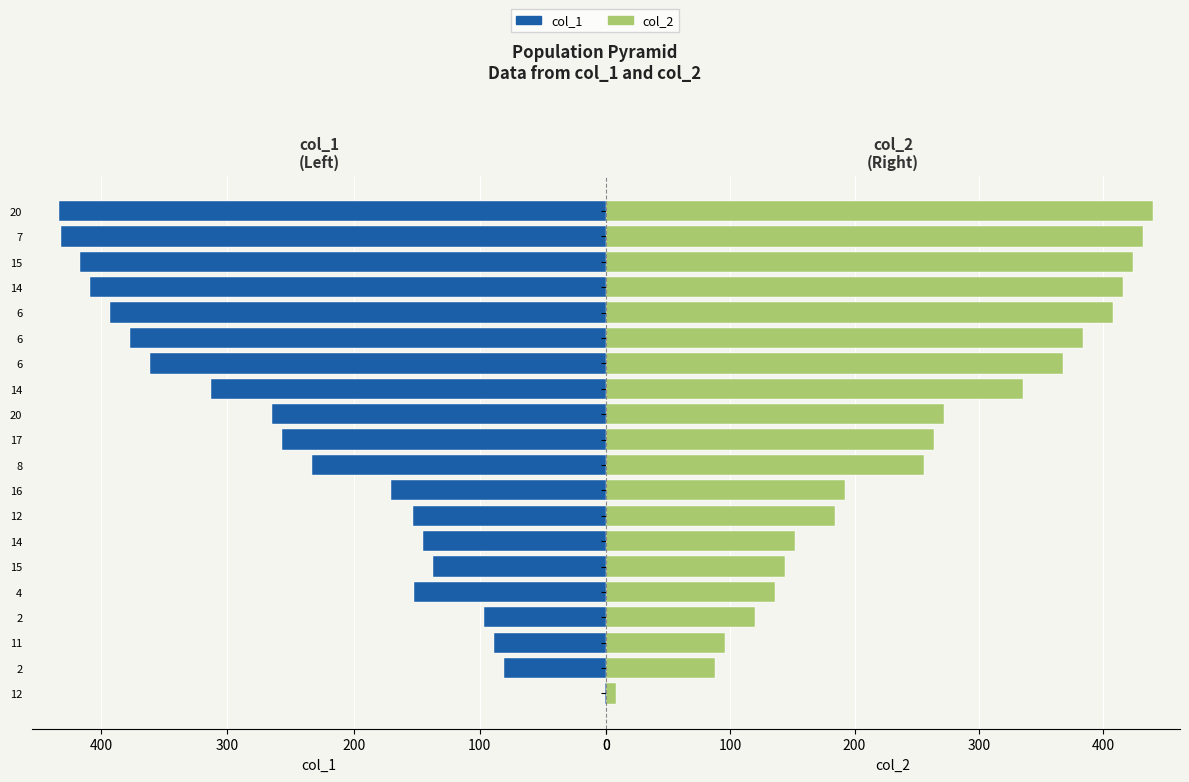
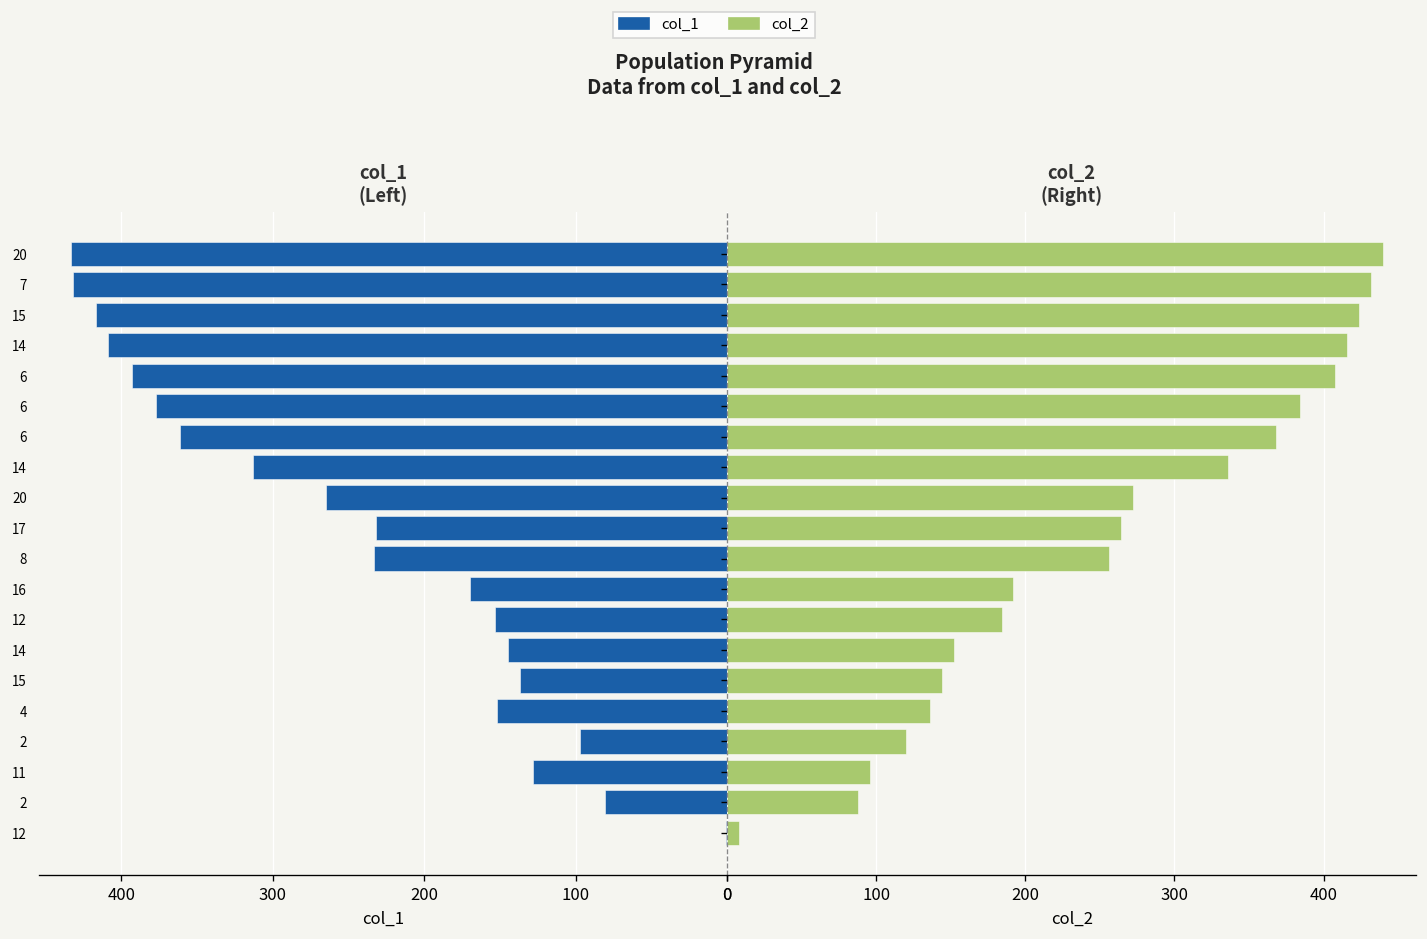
col_1 (Left), 17: 257 -> 232
col_1 (Left), 11: 89 -> 128
